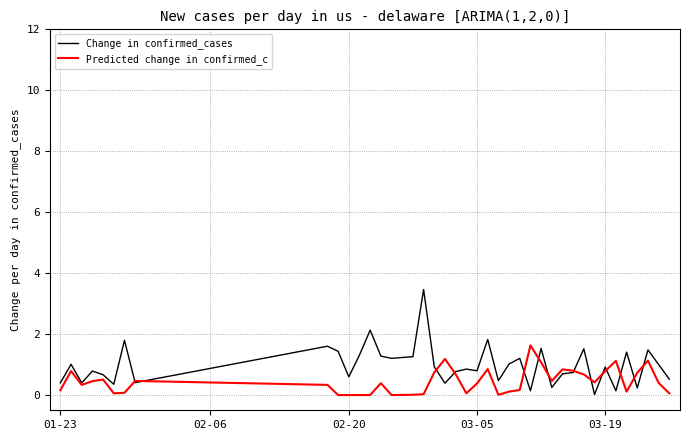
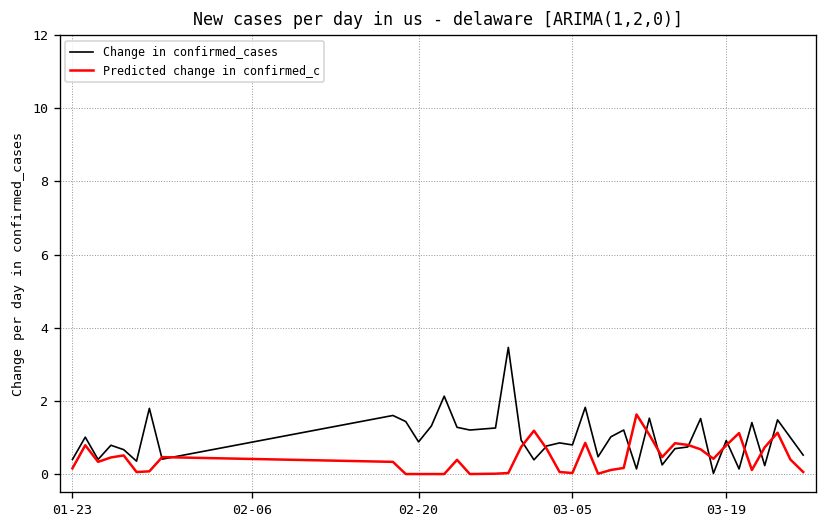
Change in confirmed_cases, 02-20: 0.6 -> 0.9
Predicted change in confirmed_c, 03-05: 0.4 -> 0.0
